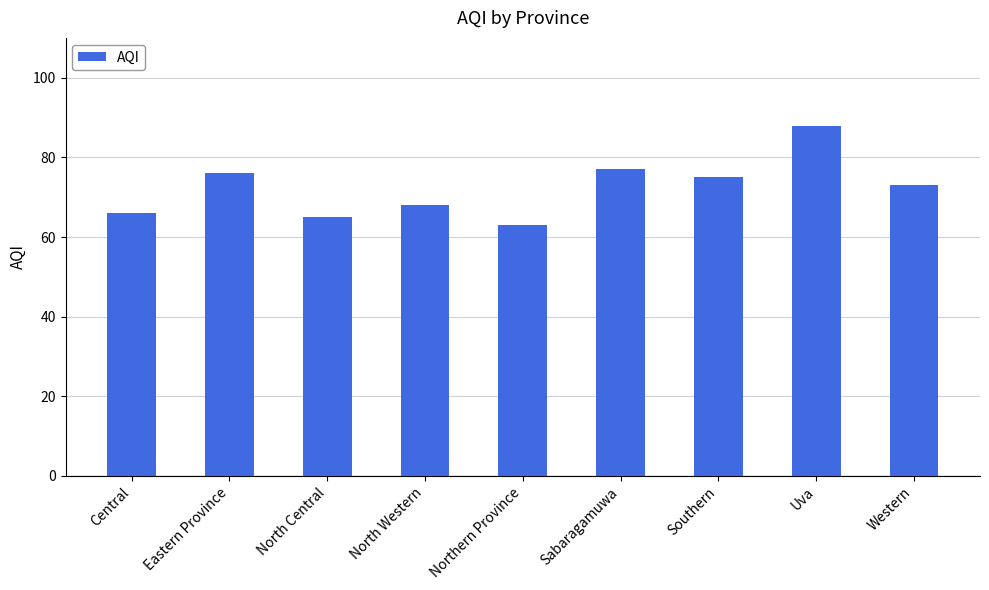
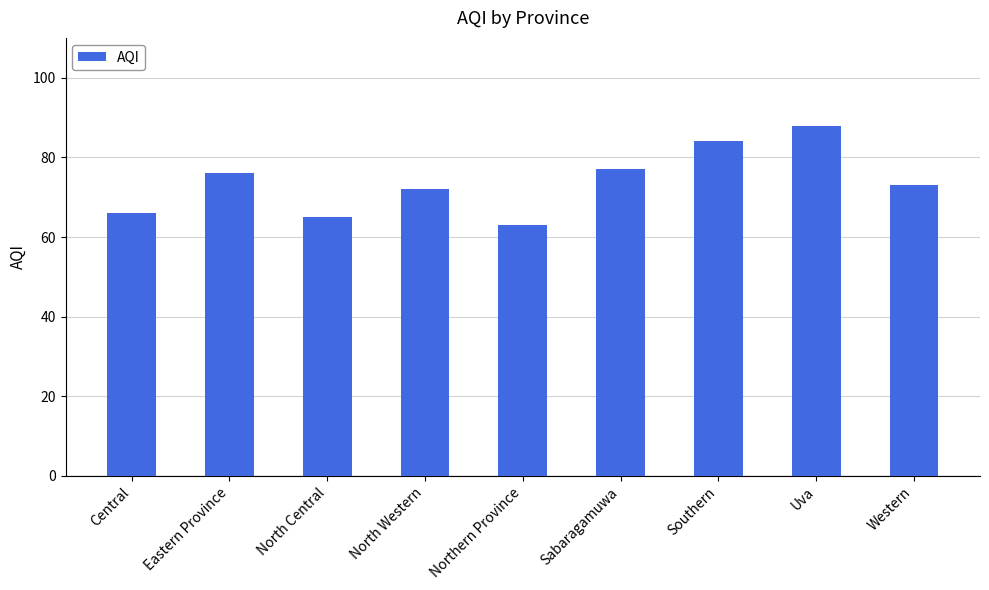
North Western: 68 -> 72
Southern: 75 -> 84
